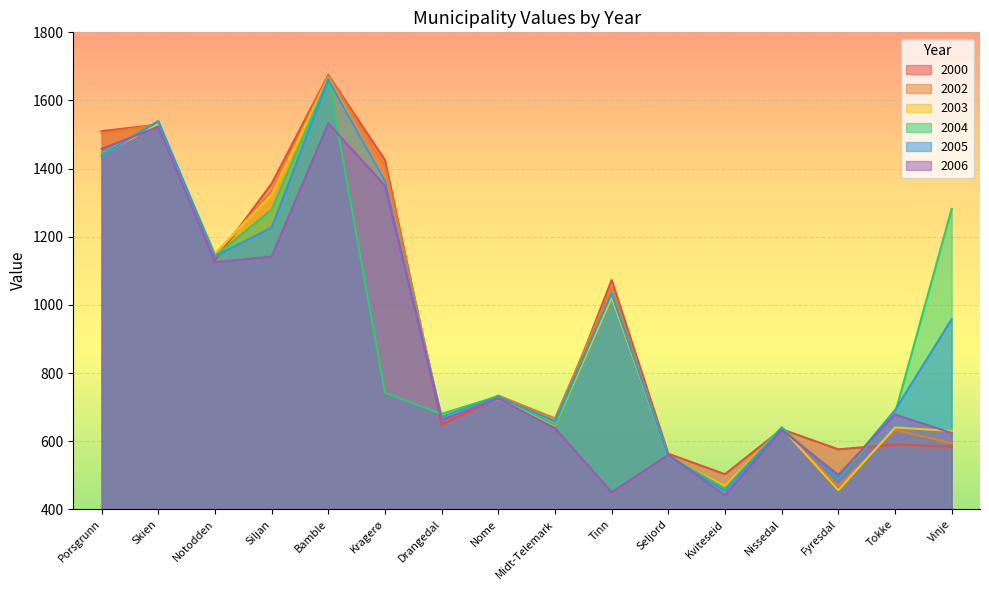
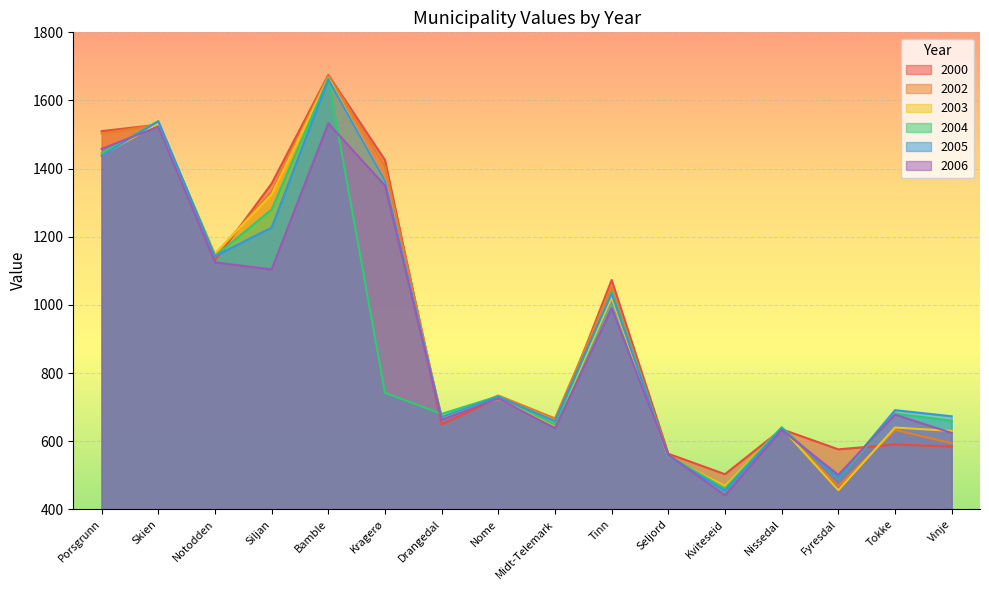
2006, Siljan: 1140 -> 1100
2006, Tinn: 450 -> 990
2004, Vinje: 1280 -> 660
2005, Vinje: 960 -> 670
